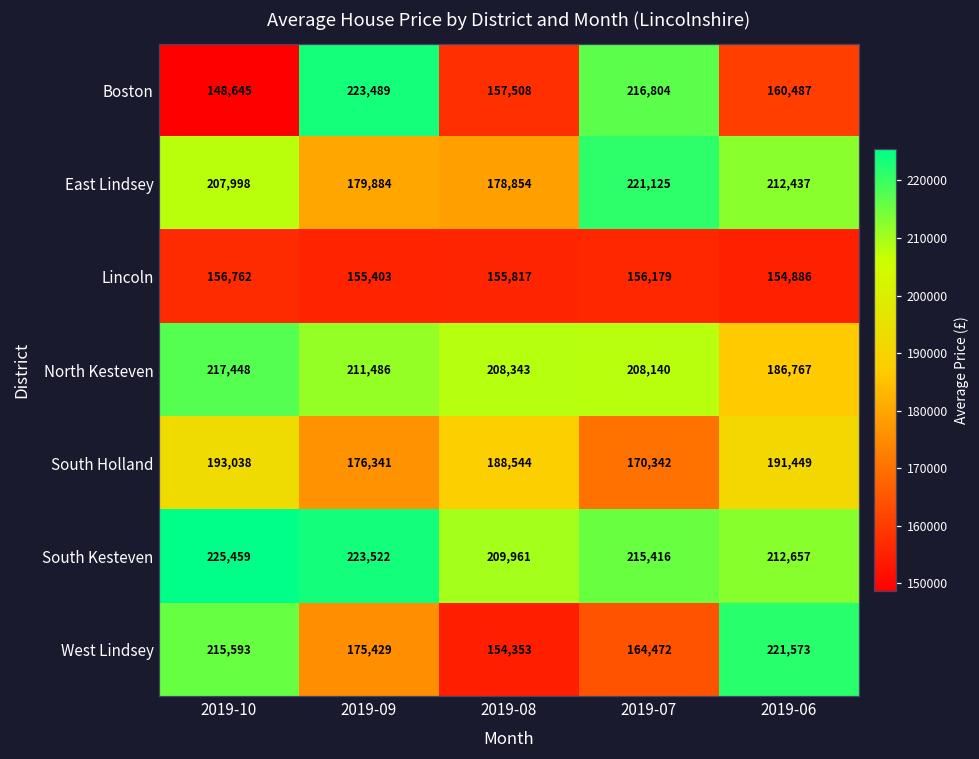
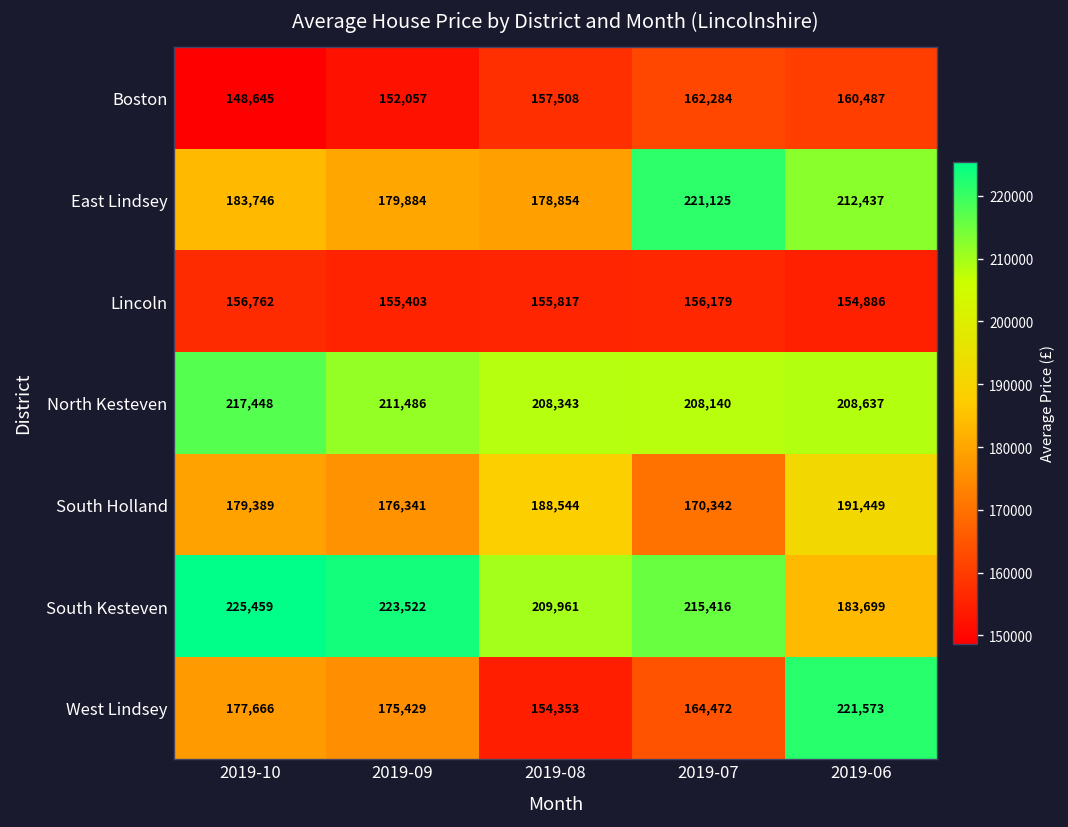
Boston, 2019-09: 223,489 -> 152,057
Boston, 2019-07: 216,804 -> 162,284
East Lindsey, 2019-10: 207,998 -> 183,746
North Kesteven, 2019-06: 186,767 -> 208,637
South Holland, 2019-10: 193,038 -> 179,389
South Kesteven, 2019-06: 212,657 -> 183,699
West Lindsey, 2019-10: 215,593 -> 177,666
